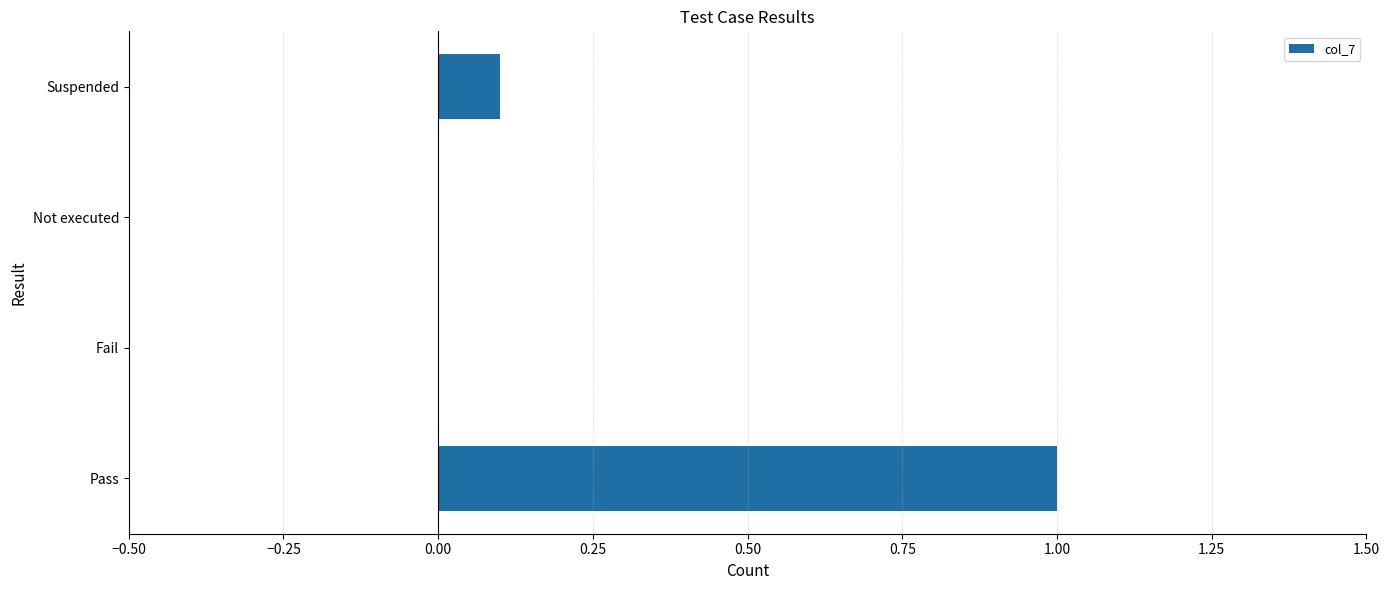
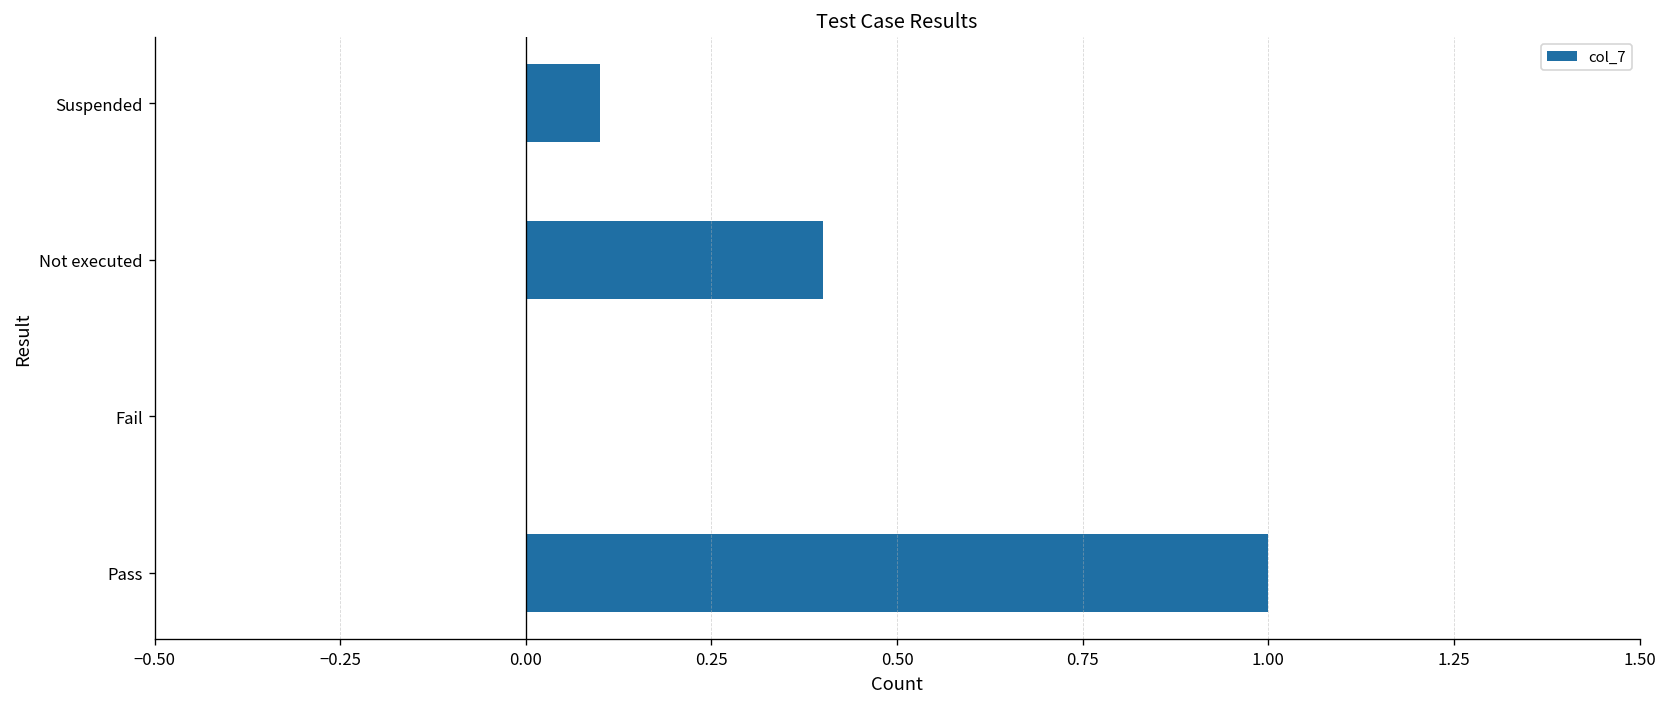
Not executed: 0.0 -> 0.4
